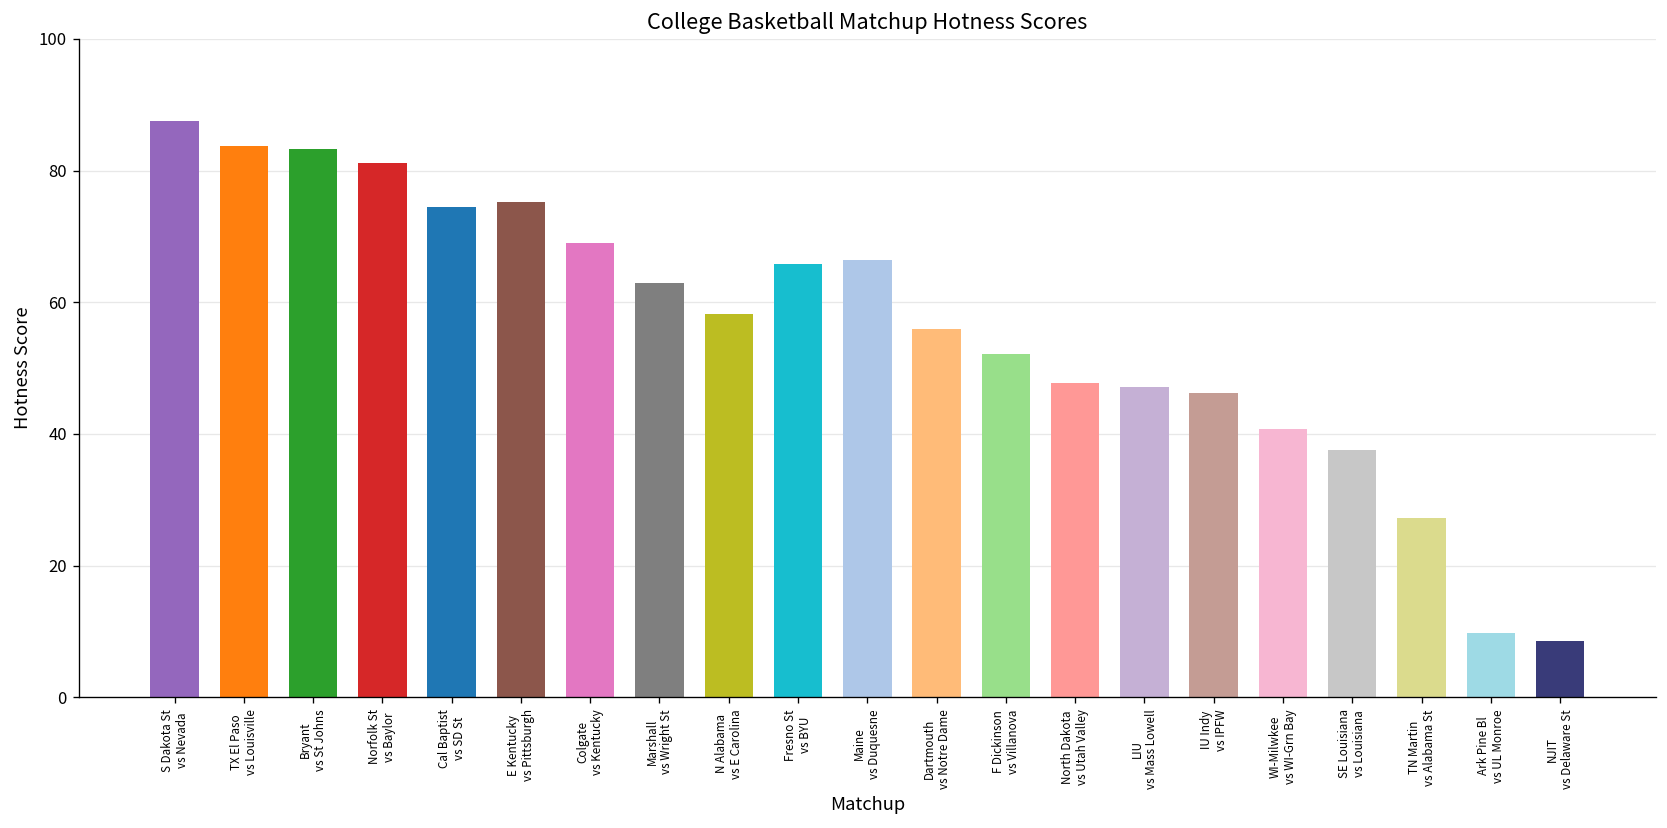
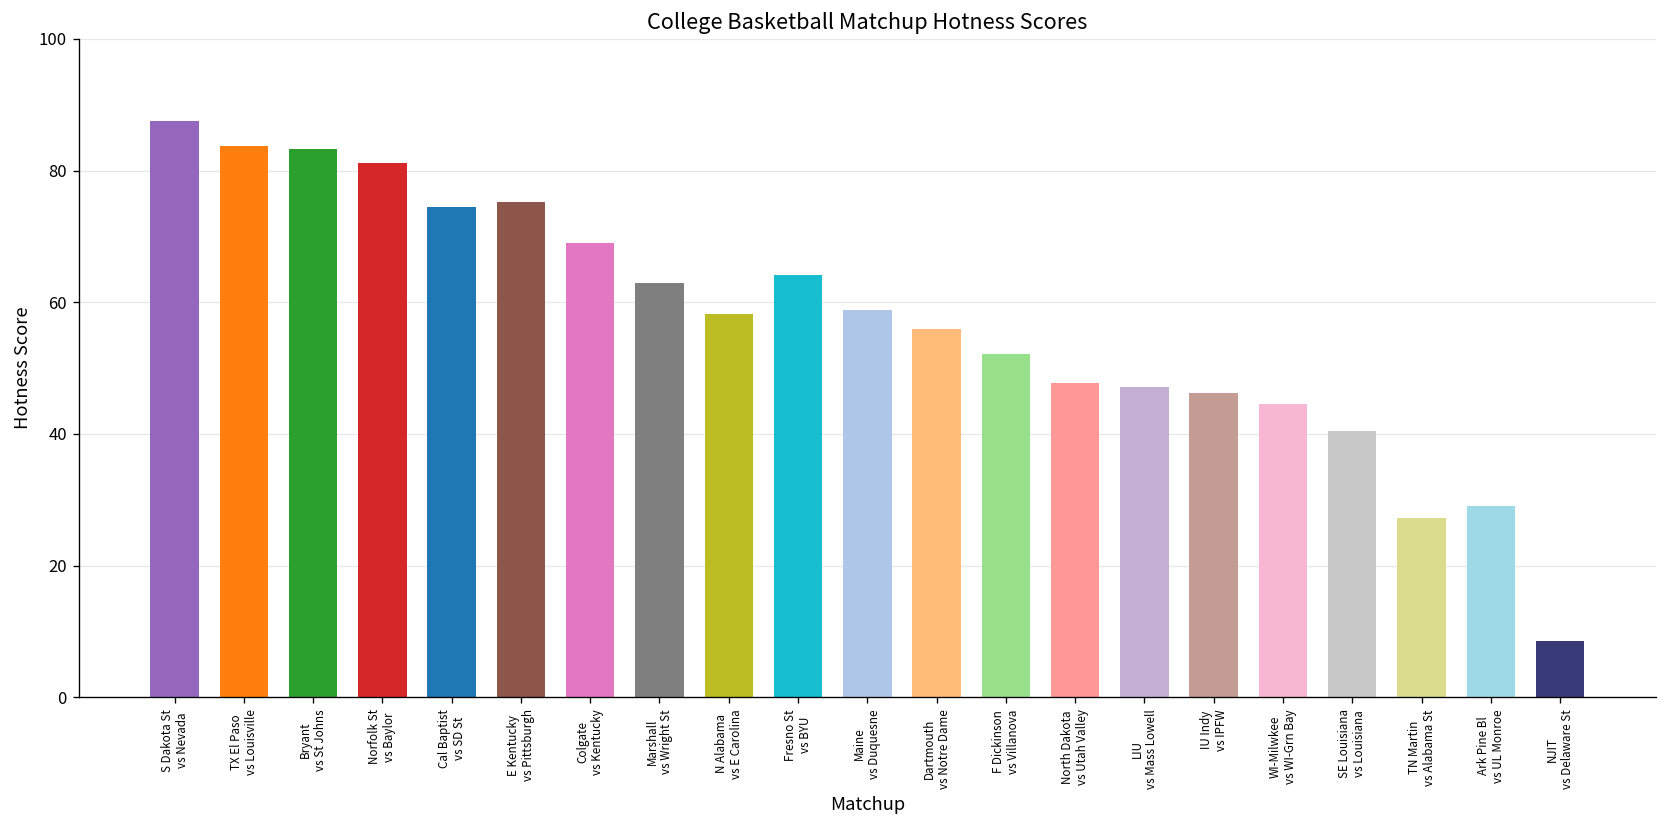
Fresno St vs BYU: 66 -> 64
Maine vs Duquesne: 66 -> 59
WI-Milwkee vs WI-Grn Bay: 41 -> 45
SE Louisiana vs Louisiana: 38 -> 40
Ark Pine Bl vs UL Monroe: 10 -> 29
